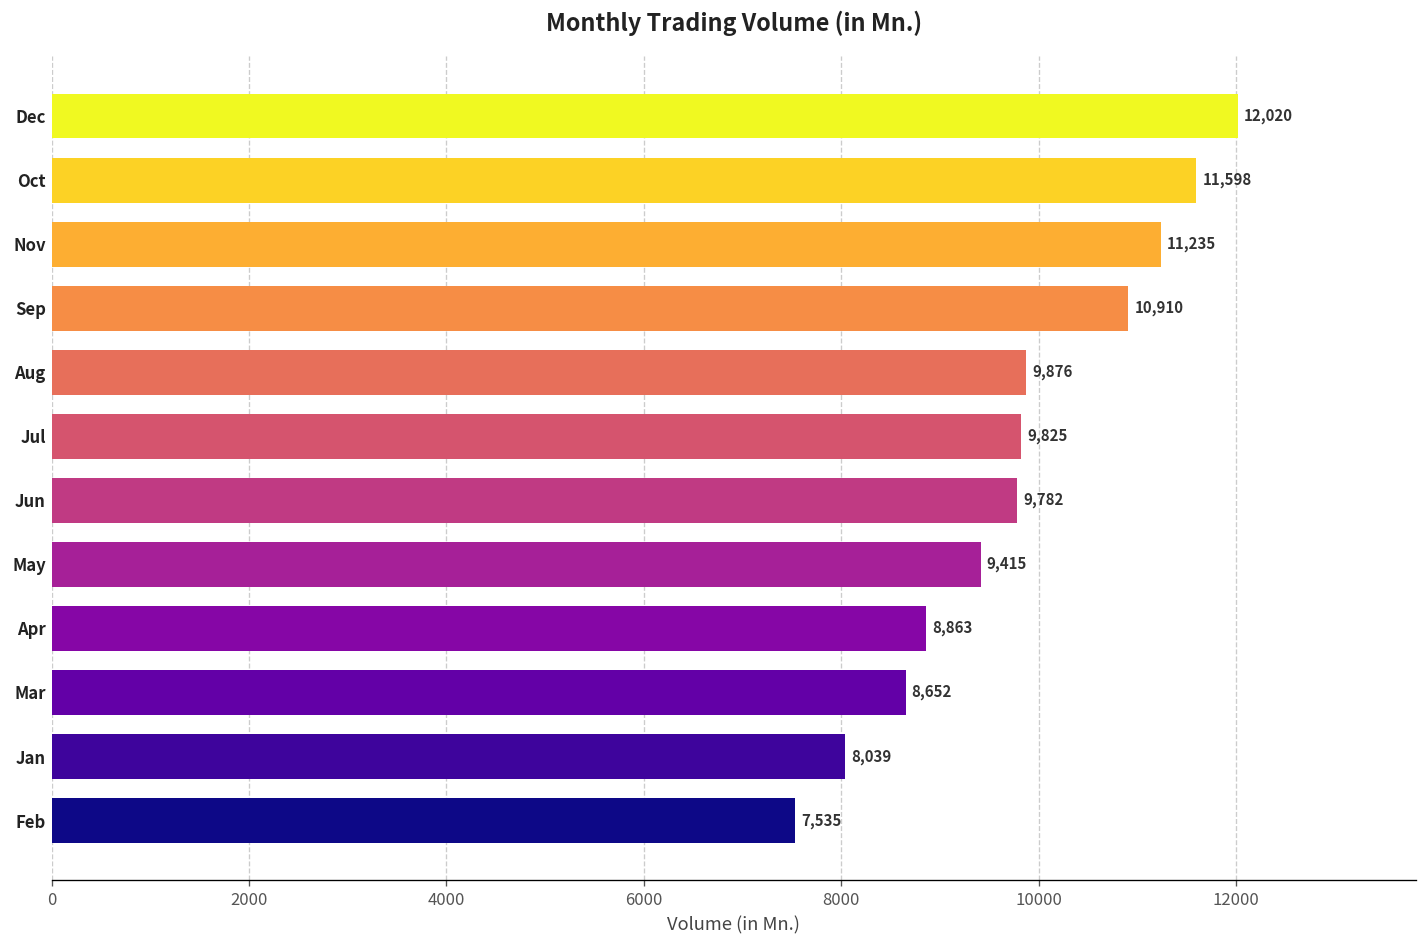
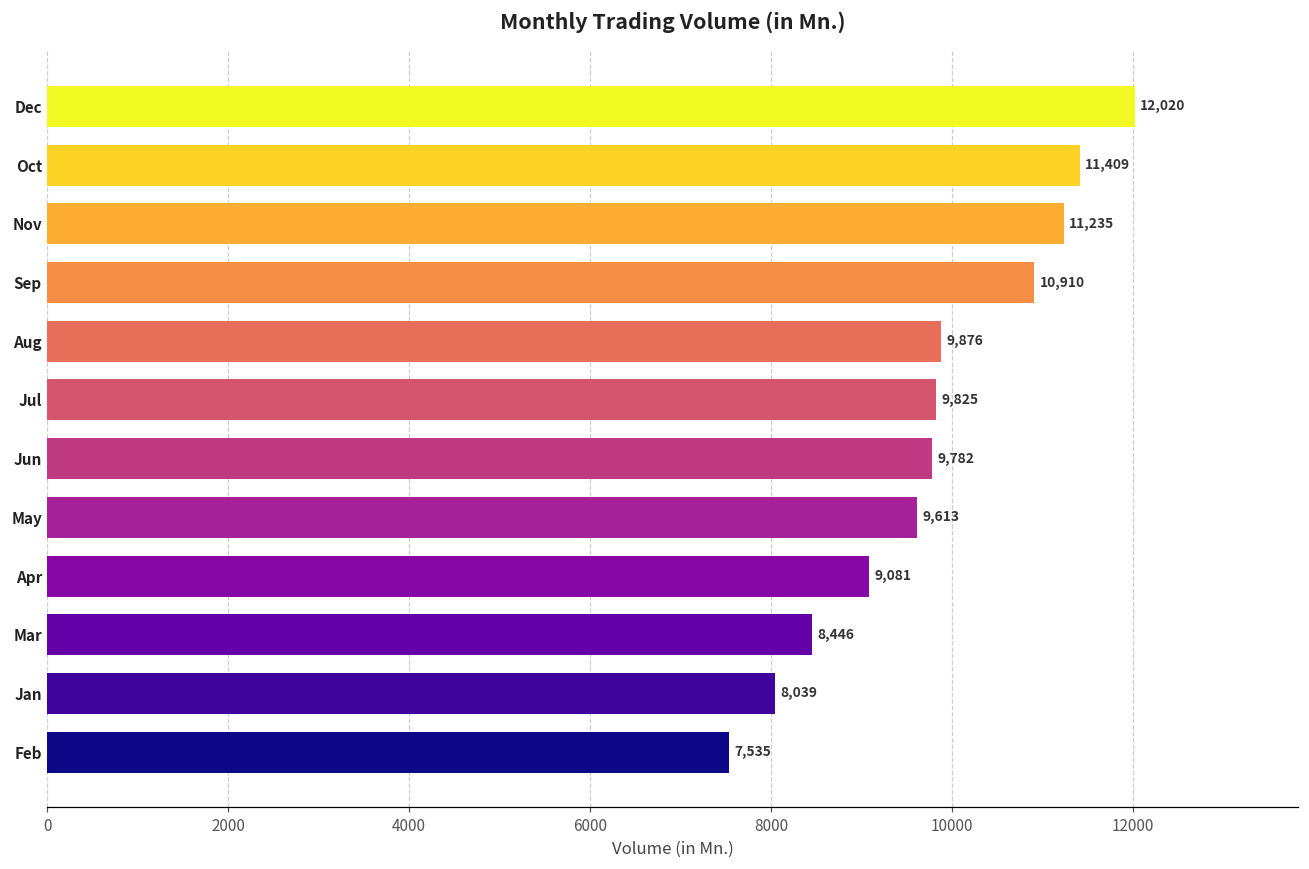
Oct: 11,598 -> 11,409
May: 9,415 -> 9,613
Apr: 8,863 -> 9,081
Mar: 8,652 -> 8,446
